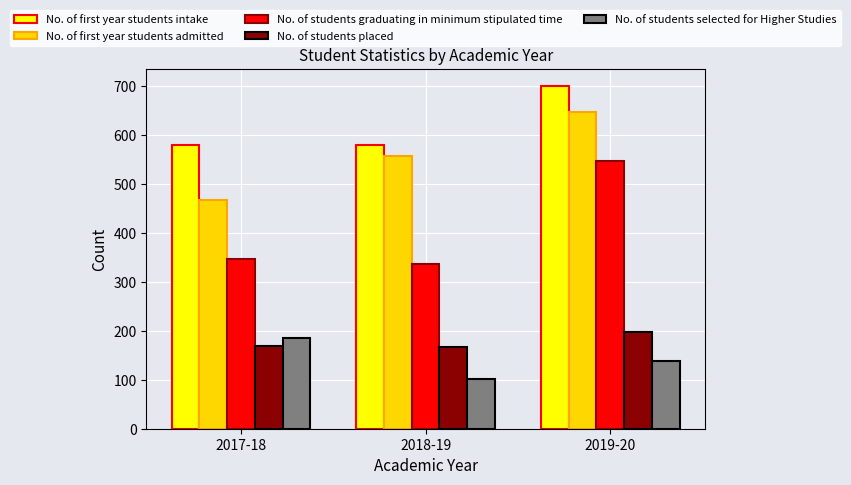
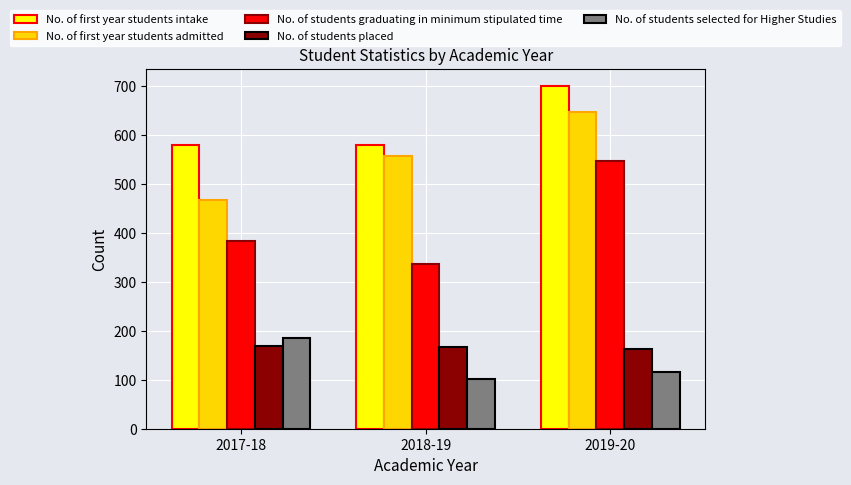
No. of students graduating in minimum stipulated time, 2017-18: 350 -> 380
No. of students placed, 2019-20: 200 -> 160
No. of students selected for Higher Studies, 2019-20: 140 -> 120
